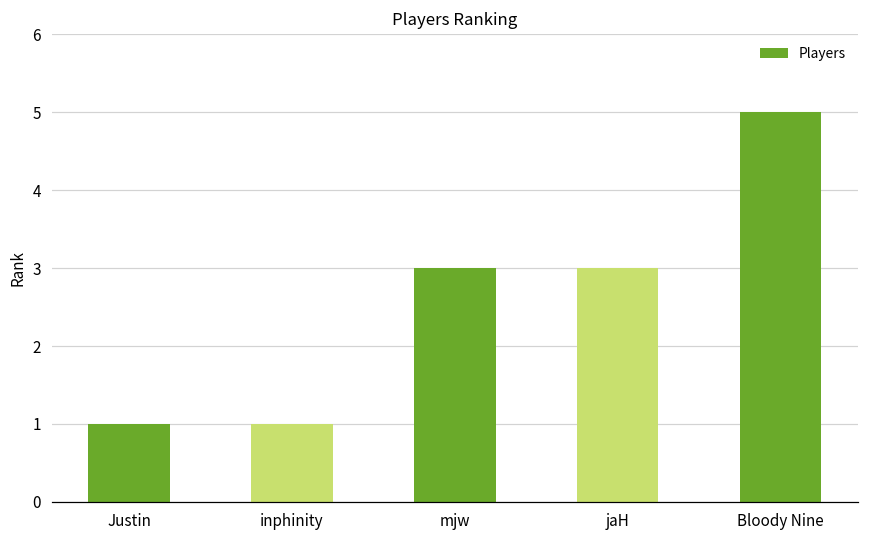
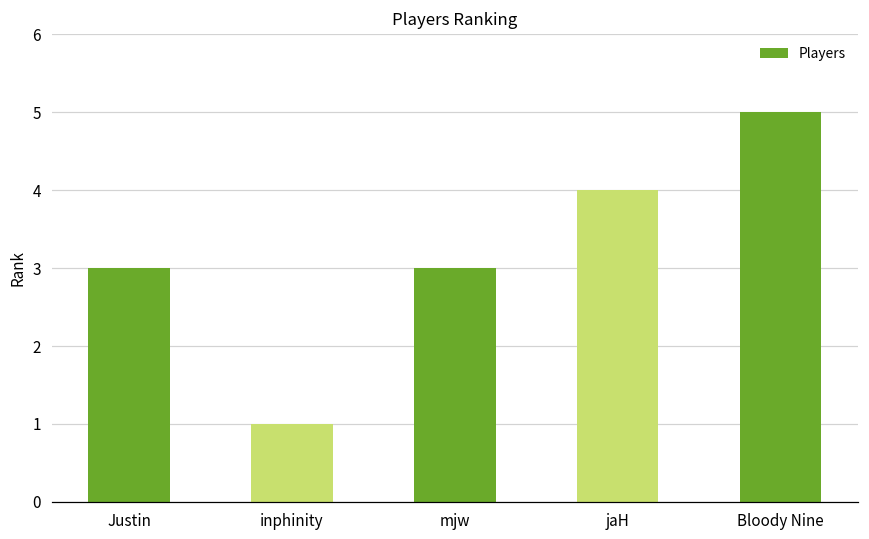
Justin: 1 -> 3
jaH: 3 -> 4
